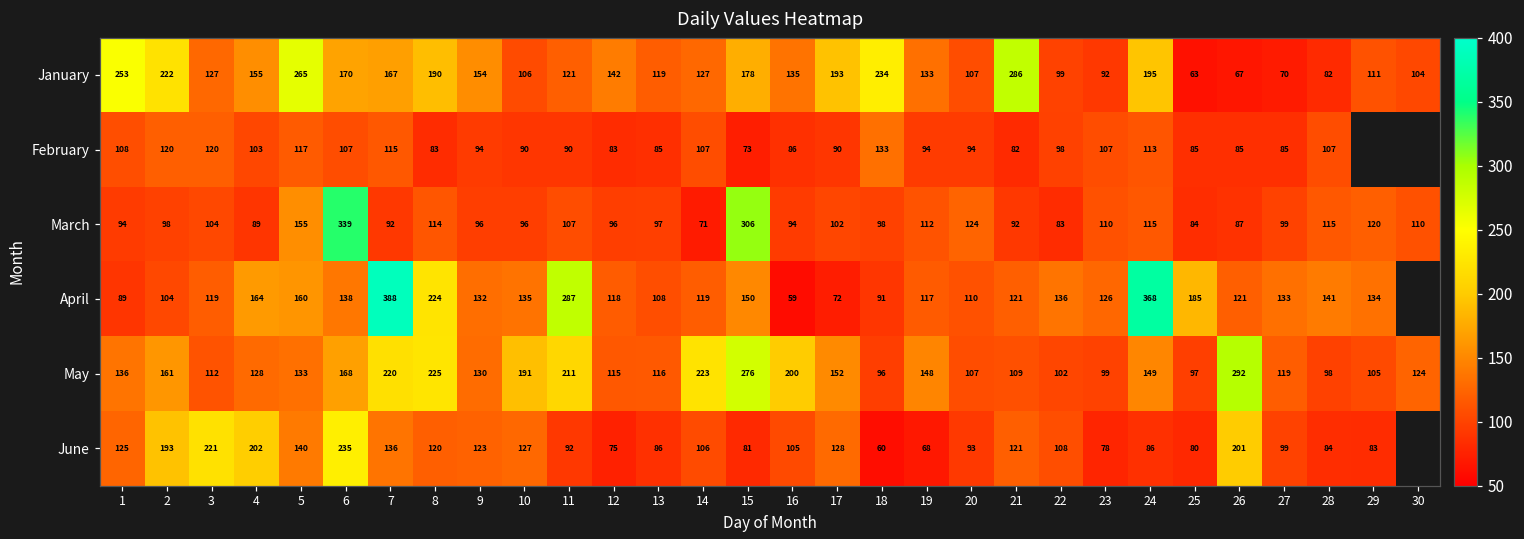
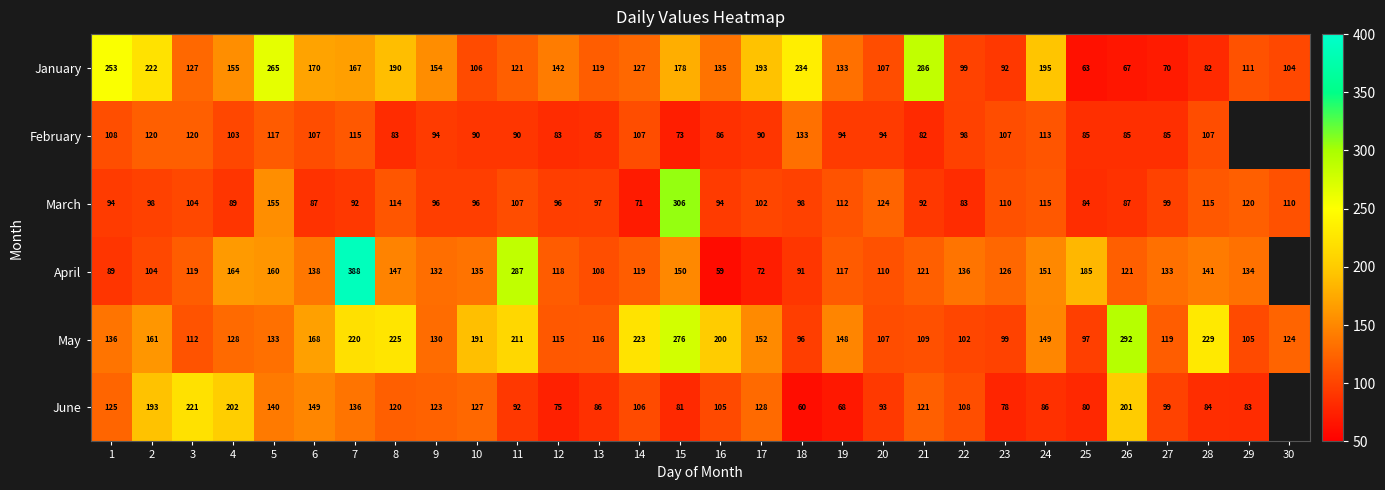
March, 6: 339 -> 87
April, 8: 224 -> 147
April, 24: 368 -> 151
May, 28: 98 -> 229
June, 6: 235 -> 149
